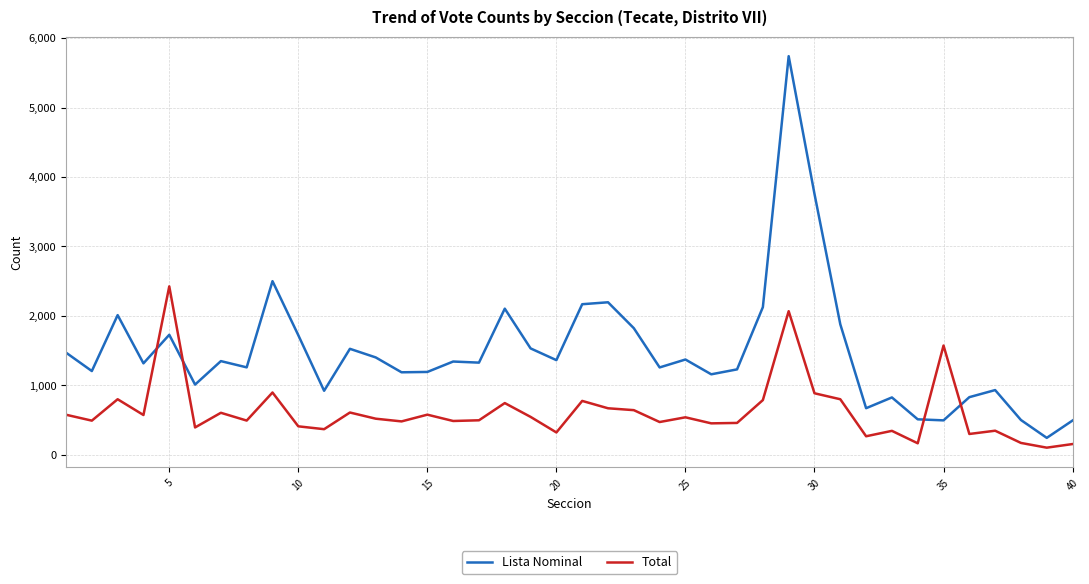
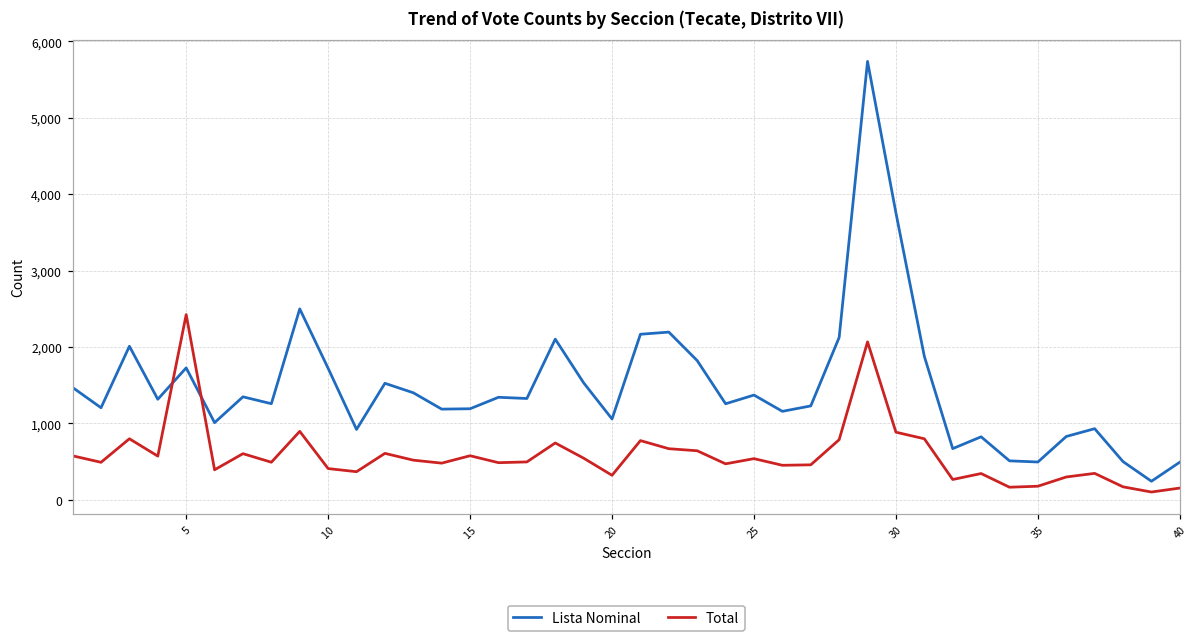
Lista Nominal, 20: 1,400 -> 1,100
Total, 35: 1,600 -> 200
